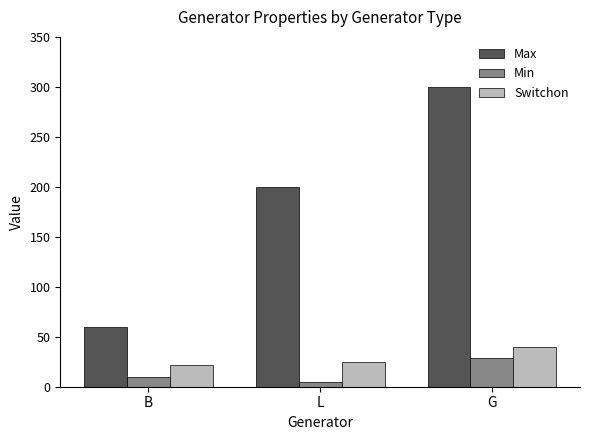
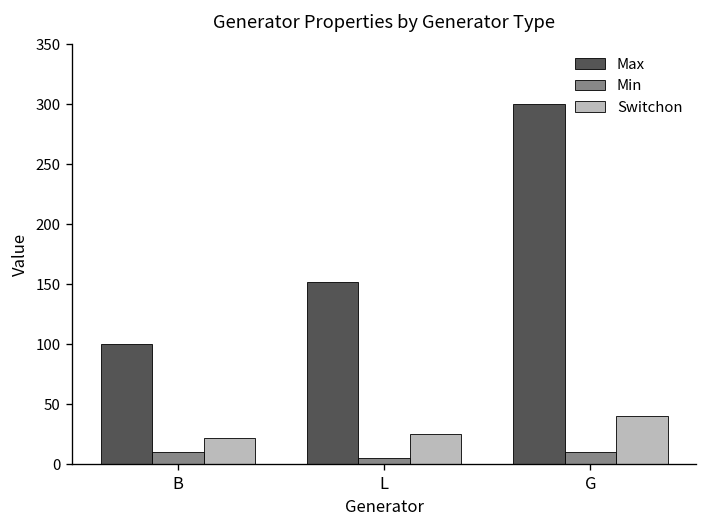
Max, B: 60 -> 100
Max, L: 200 -> 150
Min, G: 30 -> 10
